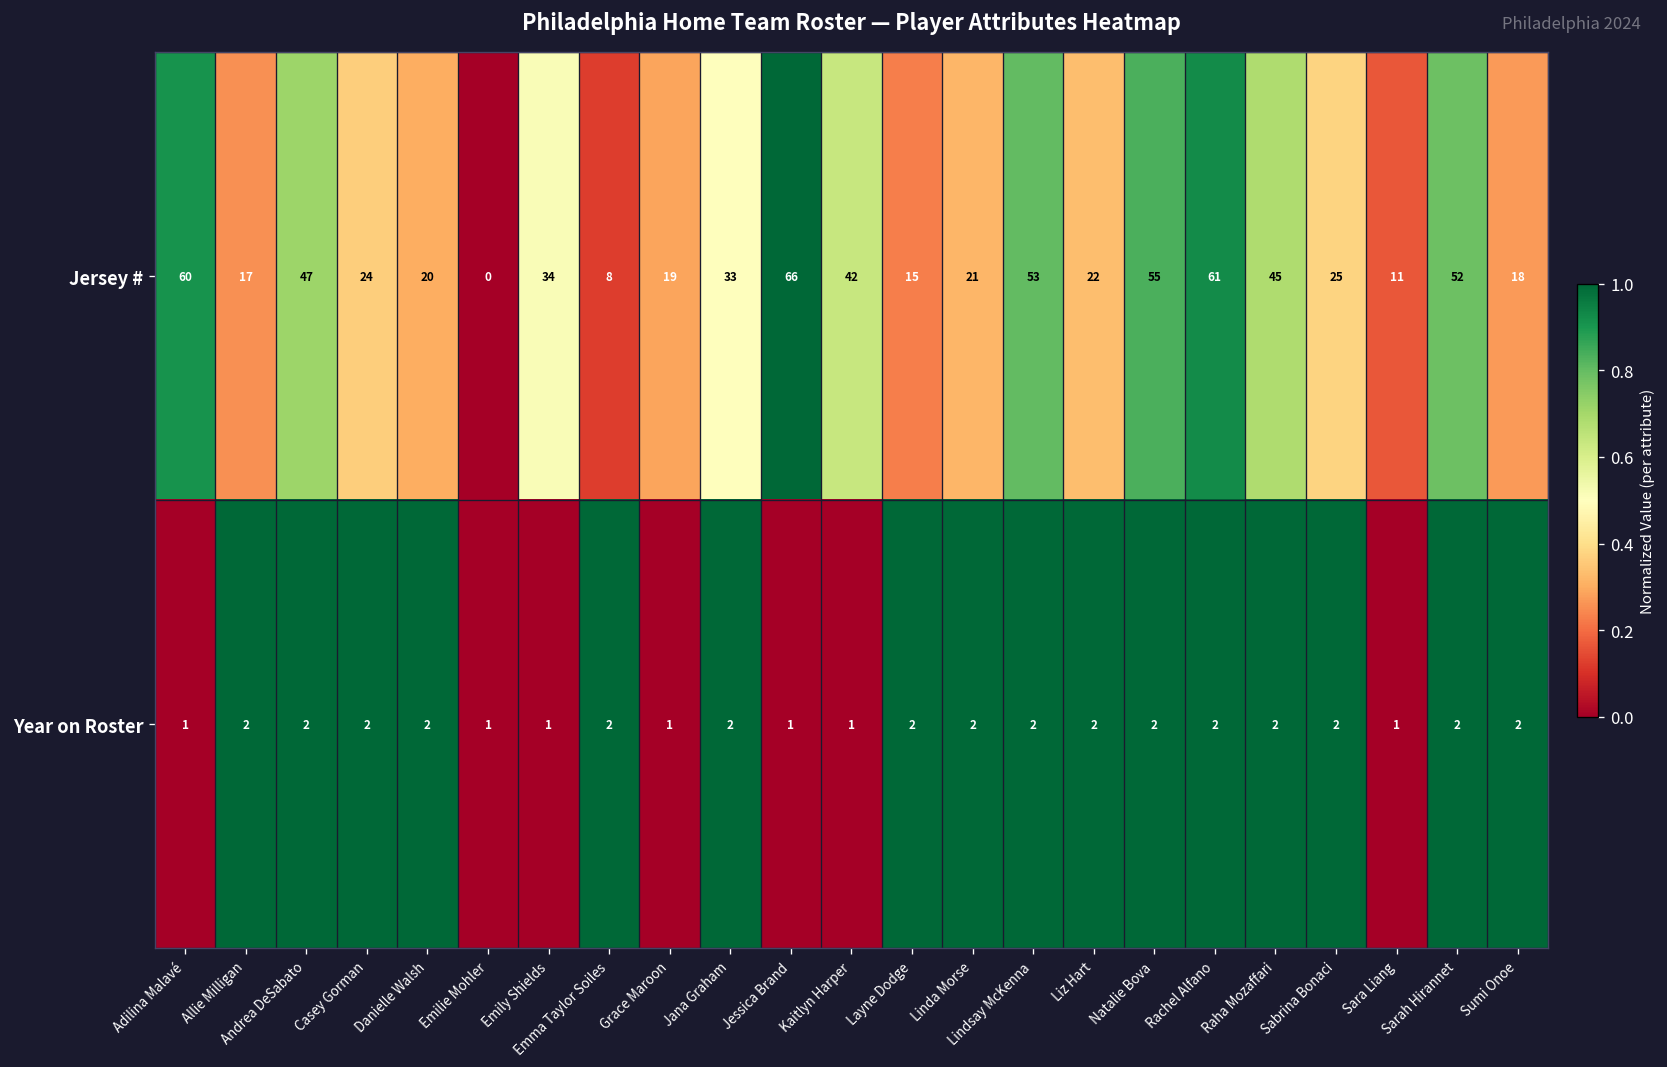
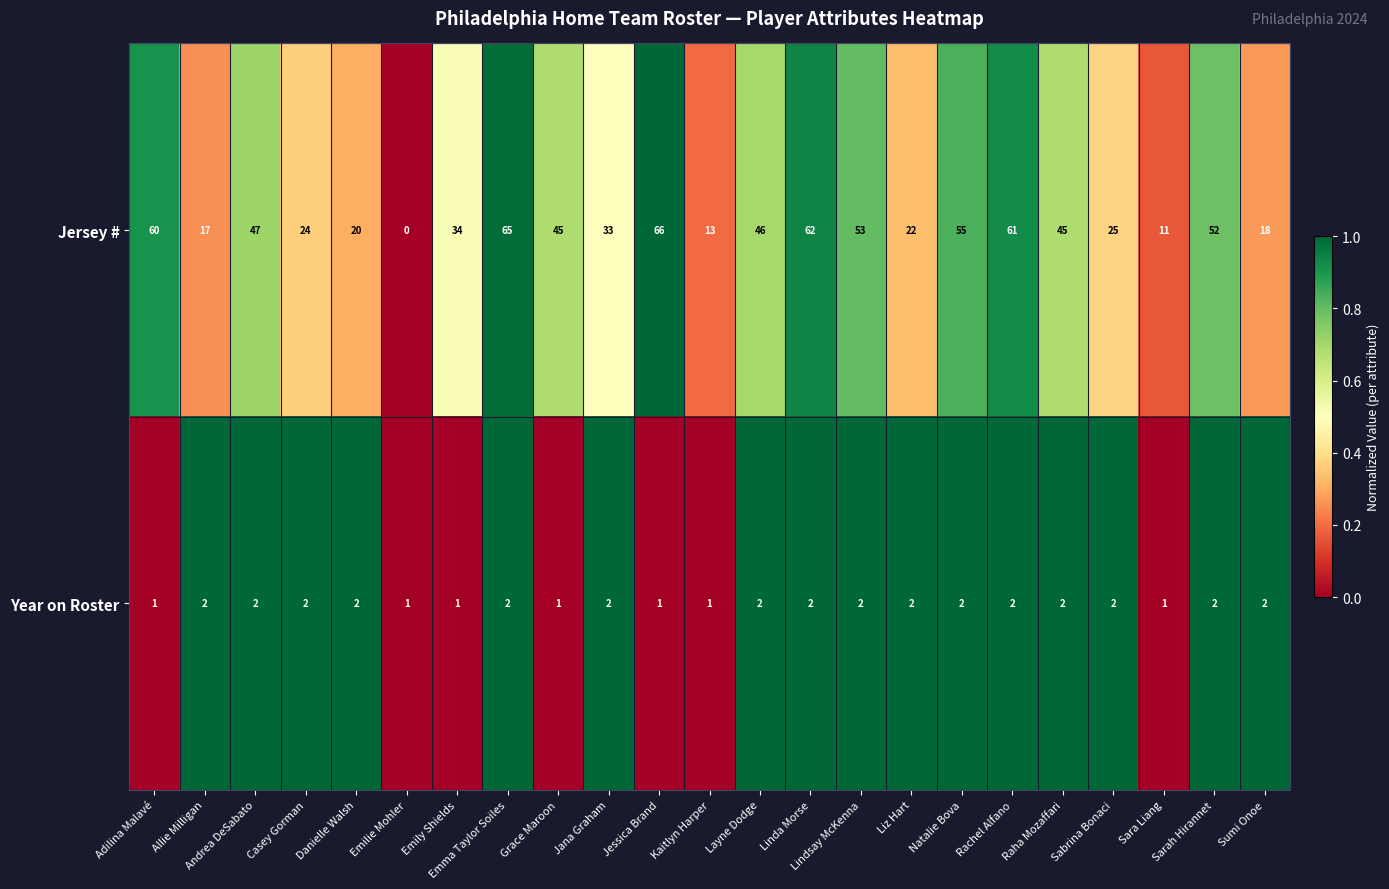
Jersey #, Emma Taylor Soiles: 8 -> 65
Jersey #, Grace Maroon: 19 -> 45
Jersey #, Kaitlyn Harper: 42 -> 13
Jersey #, Layne Dodge: 15 -> 46
Jersey #, Linda Morse: 21 -> 62
